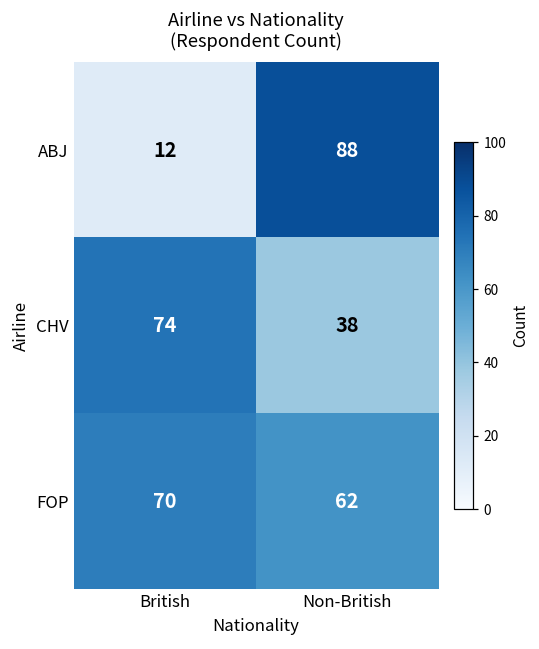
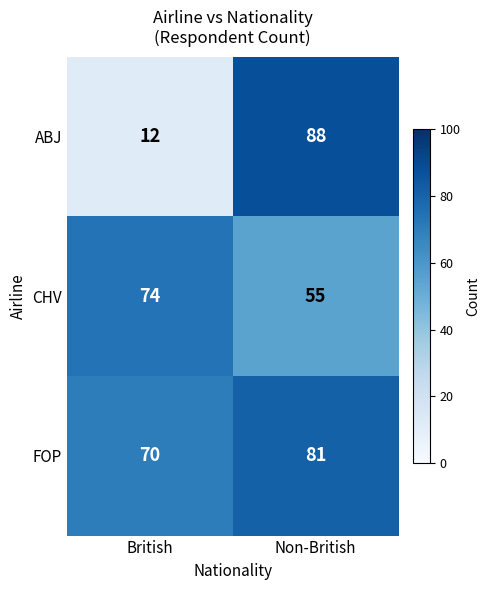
CHV, Non-British: 38 -> 55
FOP, Non-British: 62 -> 81
